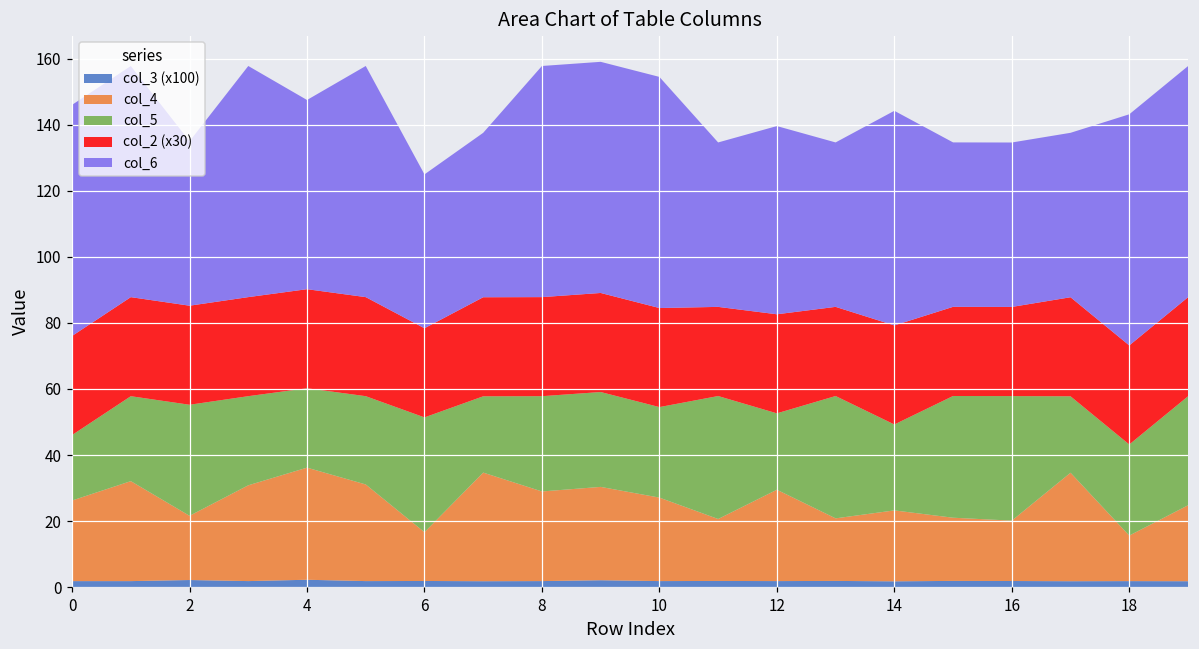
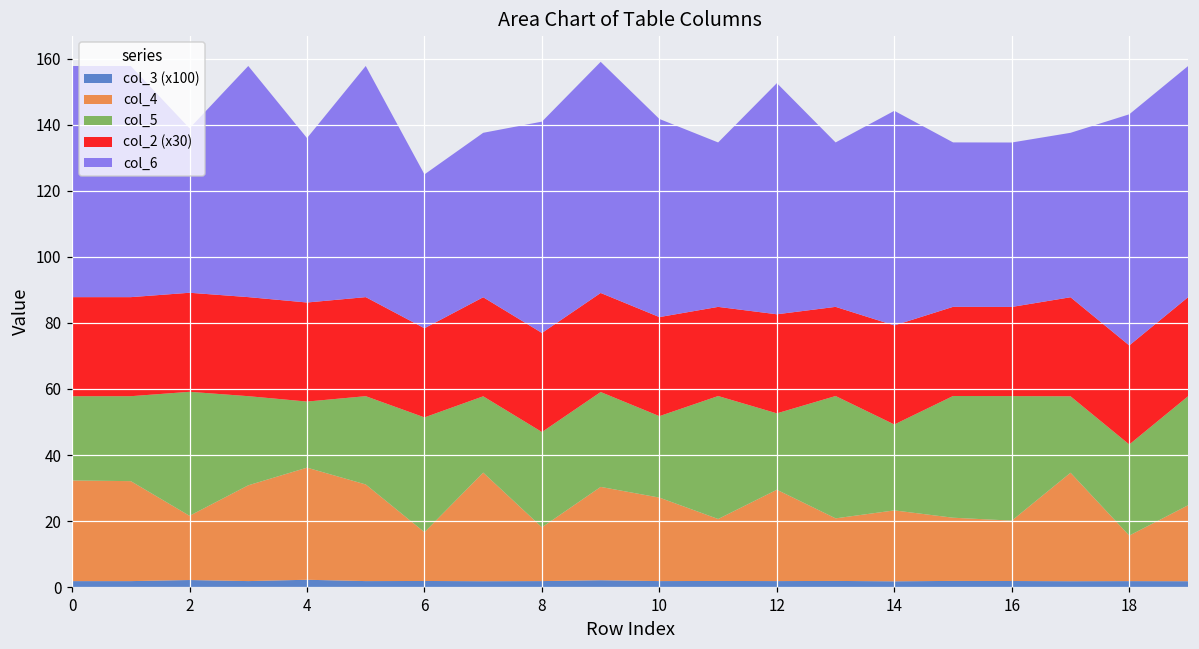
col_4, 0: 24 -> 30
col_5, 0: 20 -> 26
col_5, 2: 34 -> 38
col_5, 4: 24 -> 20
col_6, 4: 57 -> 50
col_4, 8: 27 -> 16
col_6, 8: 70 -> 64
col_5, 10: 27 -> 25
col_6, 10: 70 -> 60
col_6, 12: 57 -> 70
